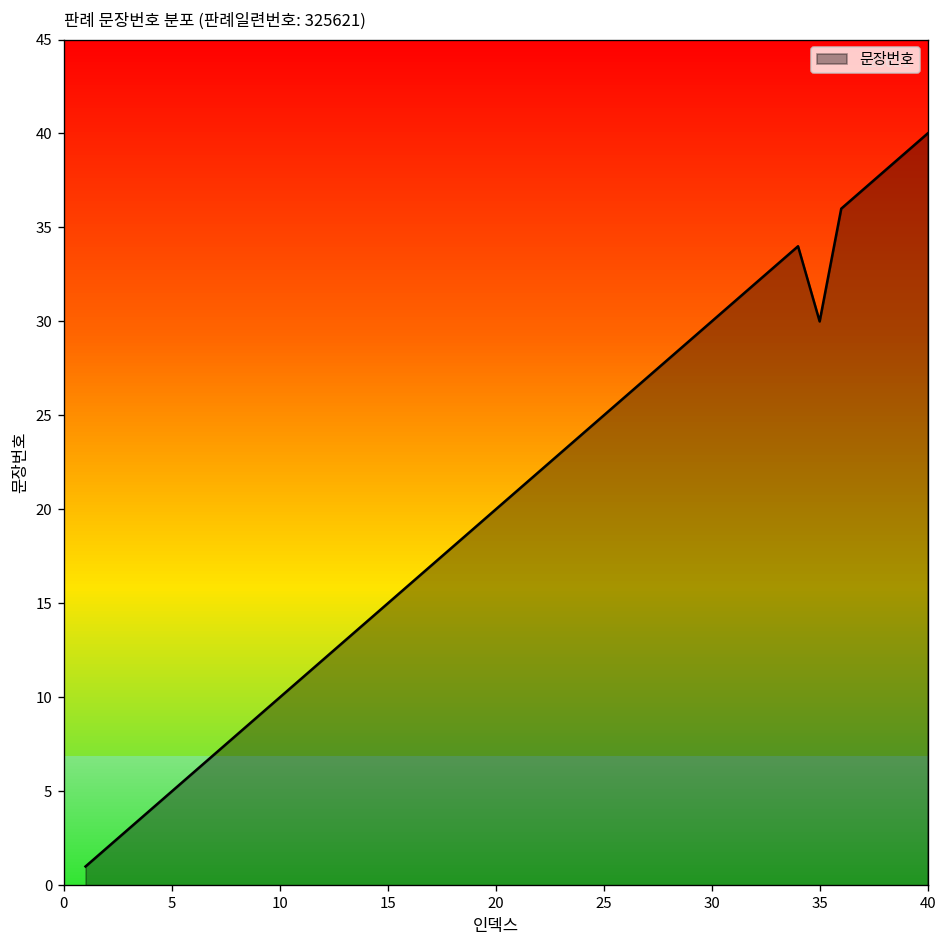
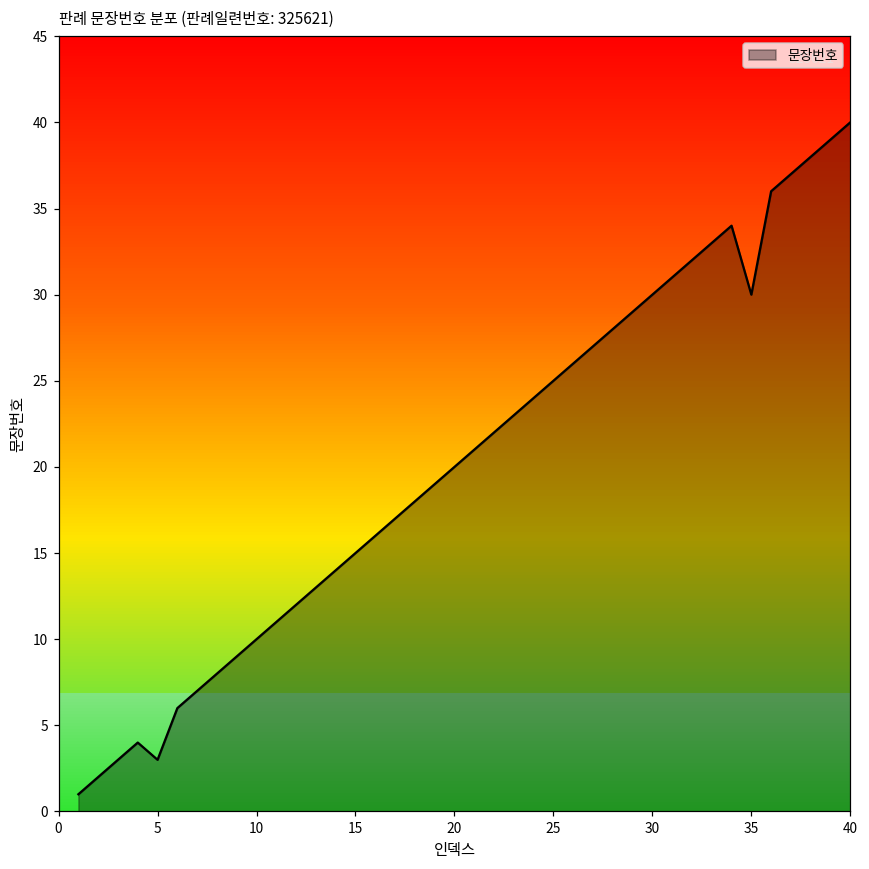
5: 5 -> 3
